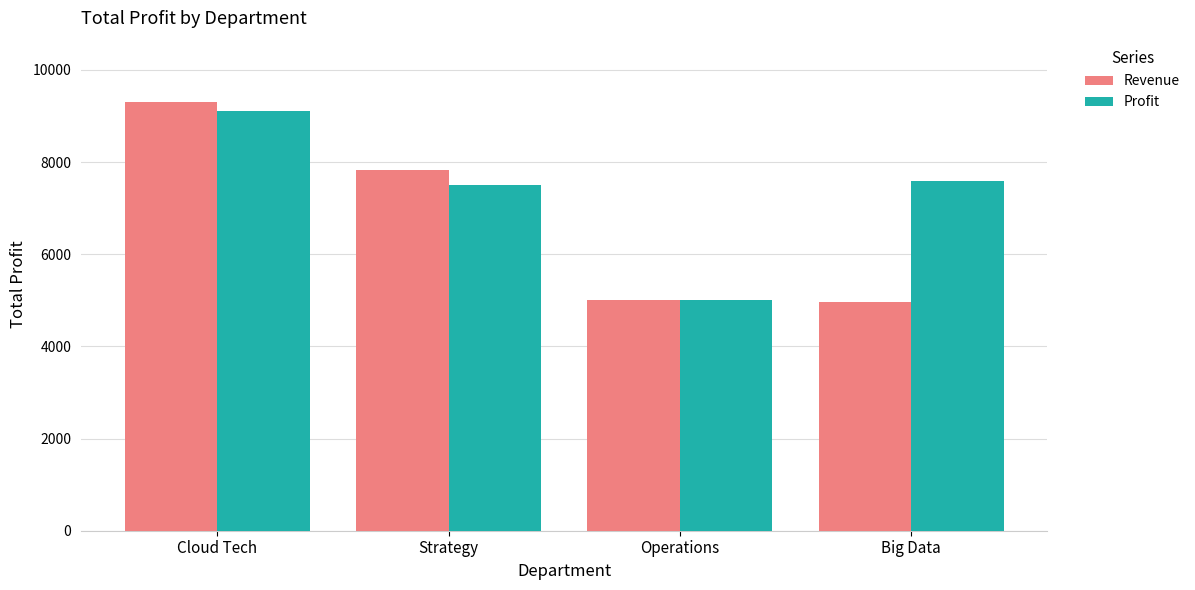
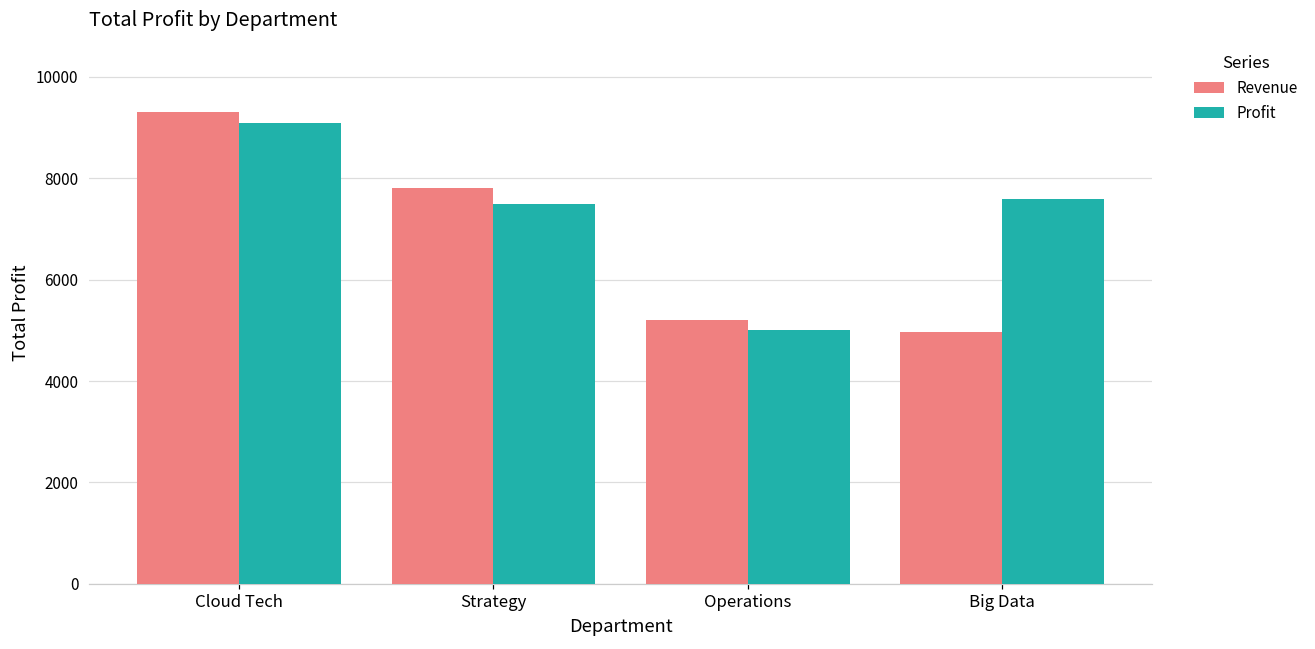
Revenue, Operations: 5000 -> 5200
